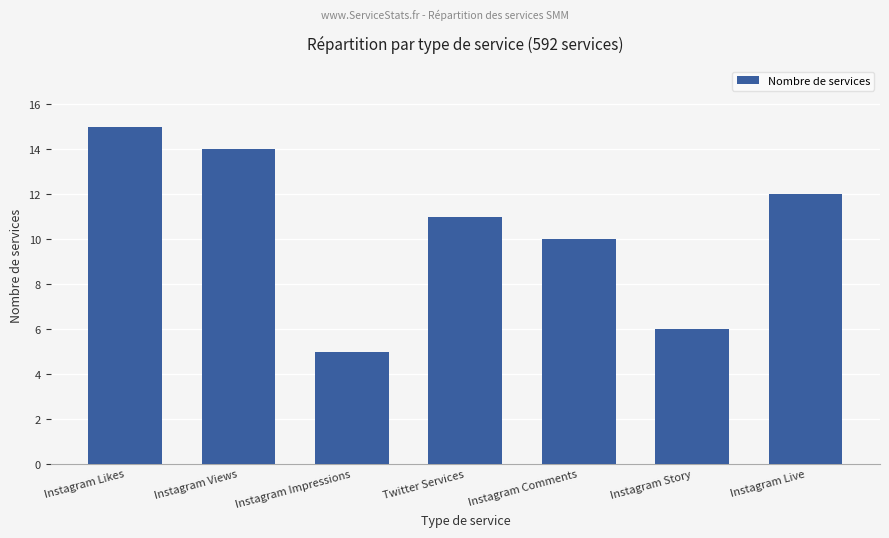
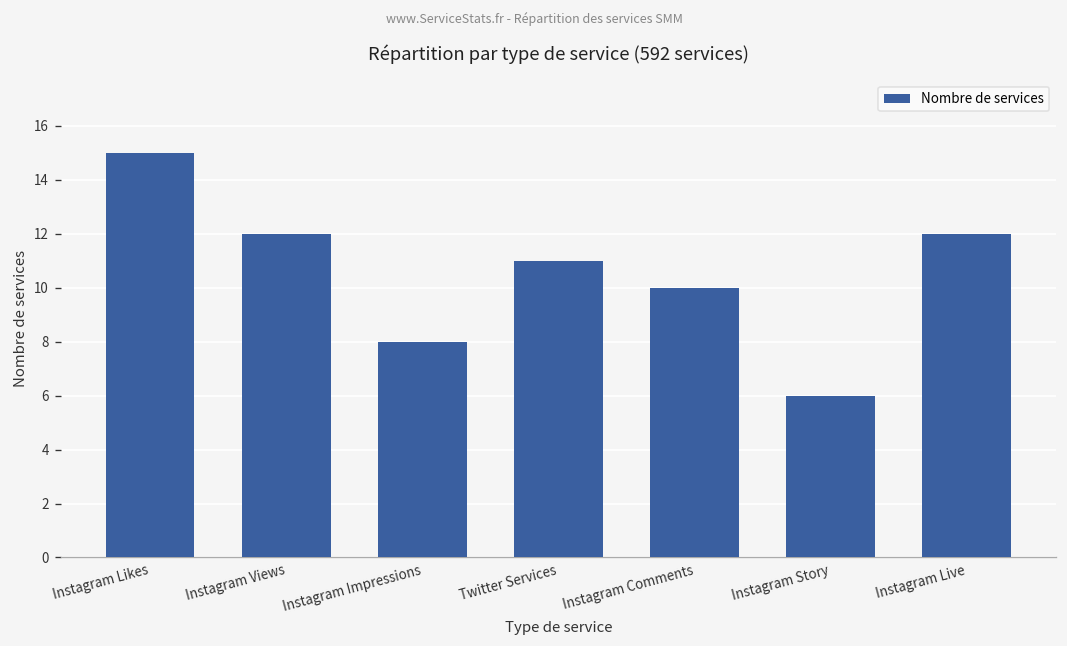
Instagram Views: 14 -> 12
Instagram Impressions: 5 -> 8
